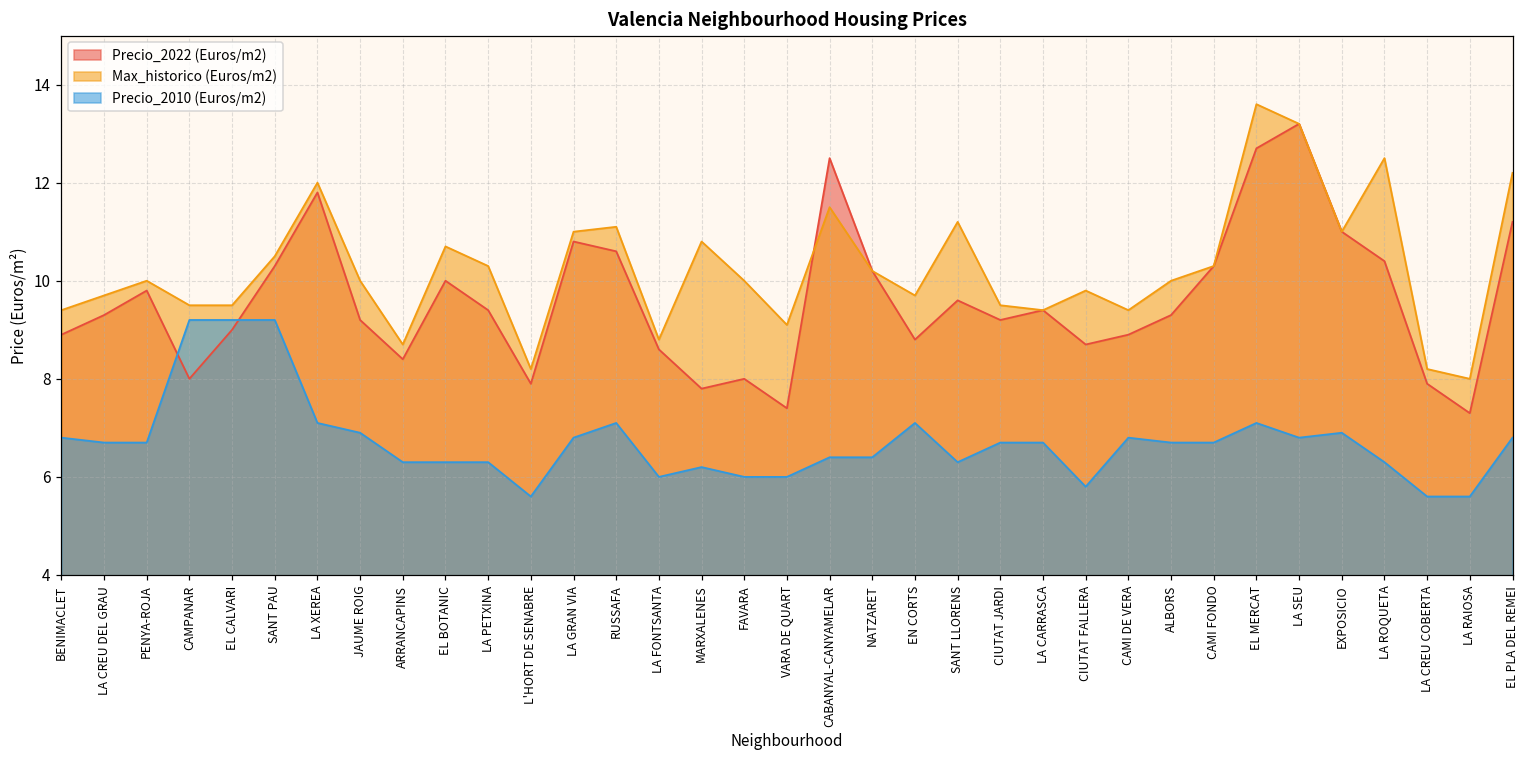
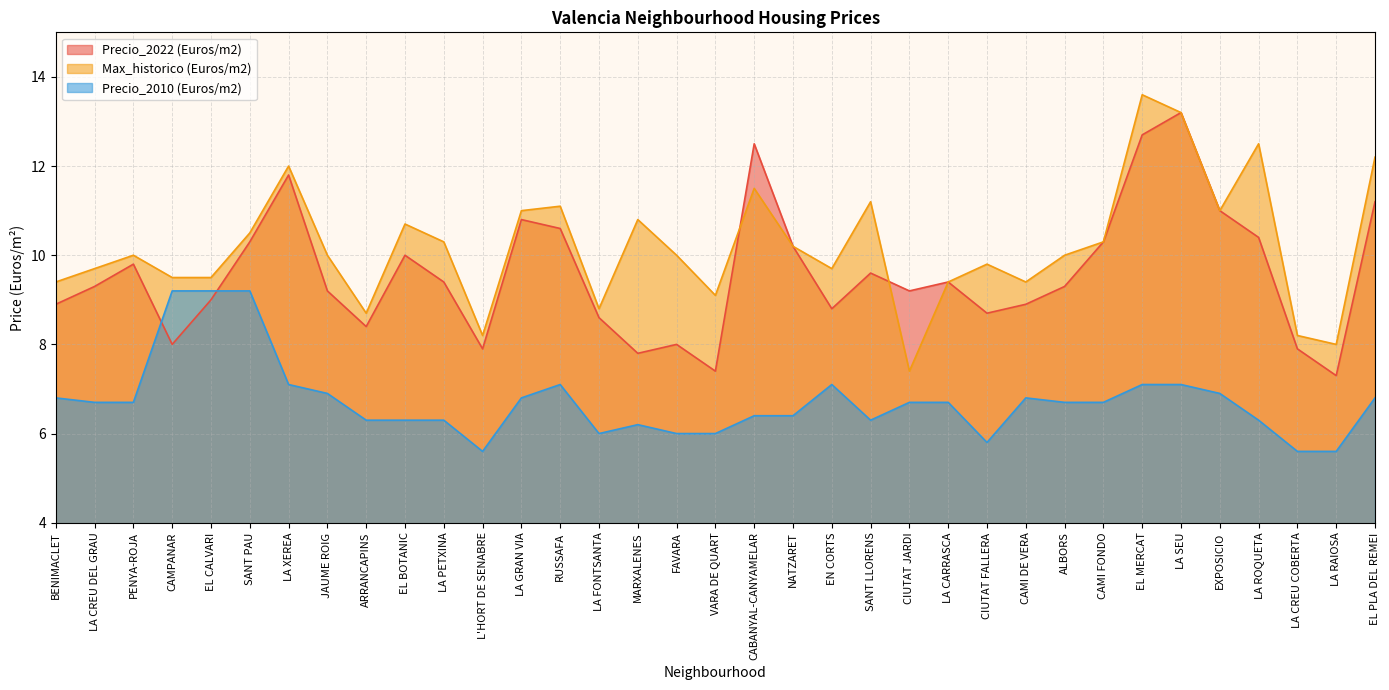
Max_historico (Euros/m2), CIUTAT JARDI: 9.5 -> 7.4
Precio_2010 (Euros/m2), LA SEU: 6.8 -> 7.1
